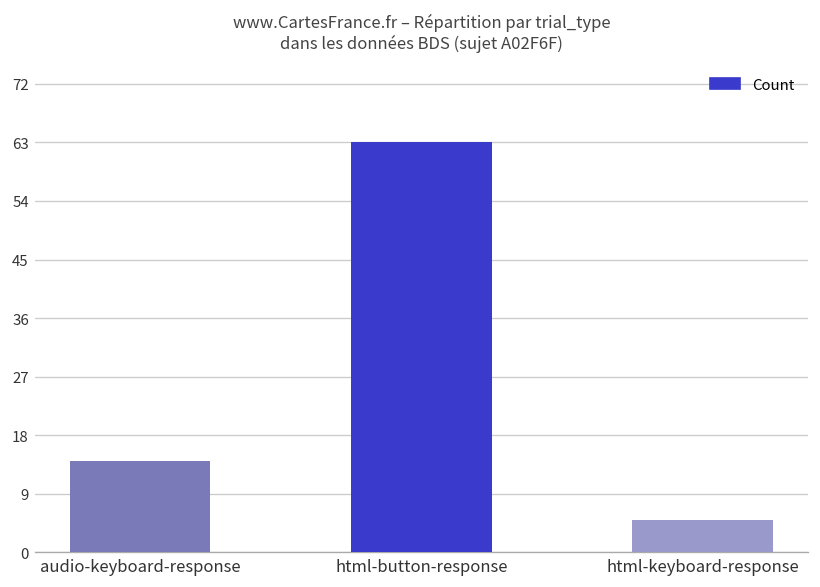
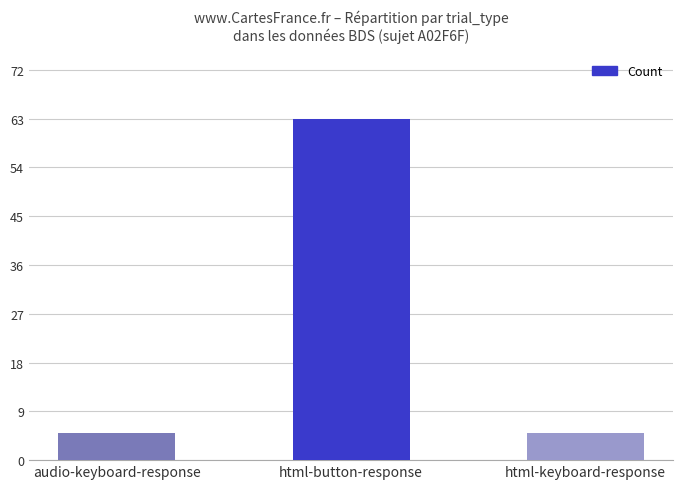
audio-keyboard-response: 14 -> 5
